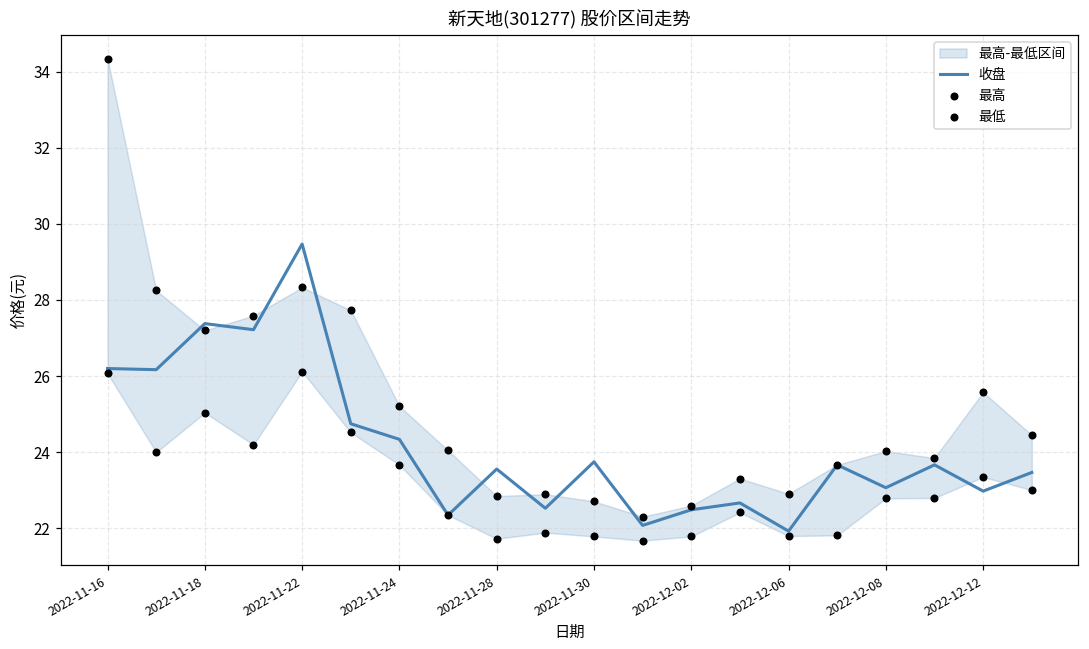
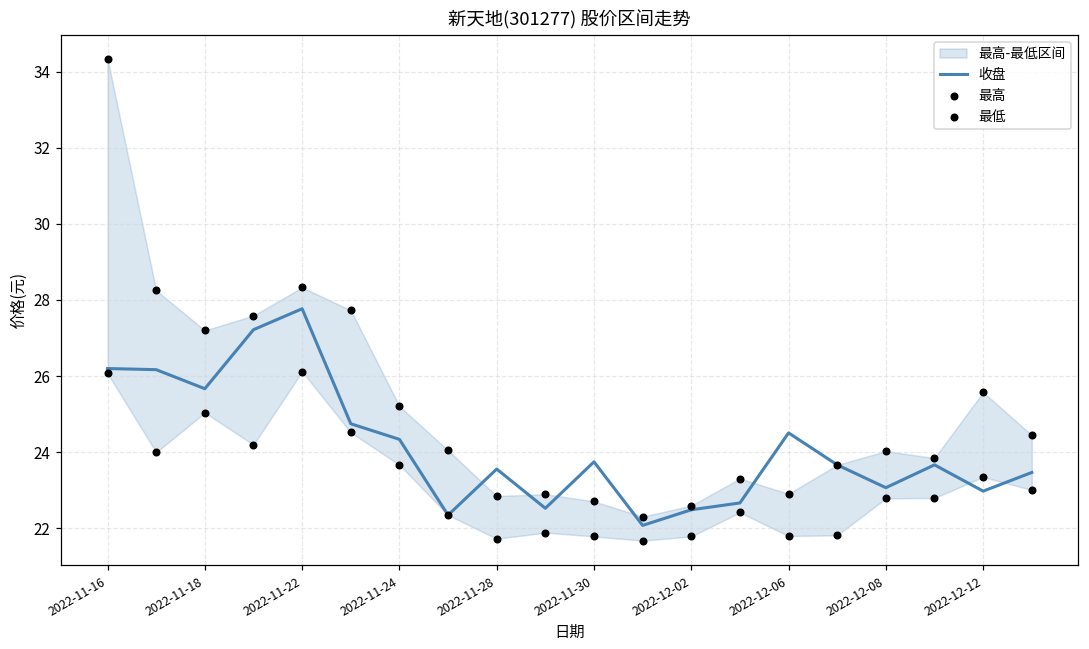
收盘, 2022-11-18: 27.4 -> 25.7
收盘, 2022-11-22: 29.5 -> 27.8
收盘, 2022-12-06: 21.9 -> 24.5
